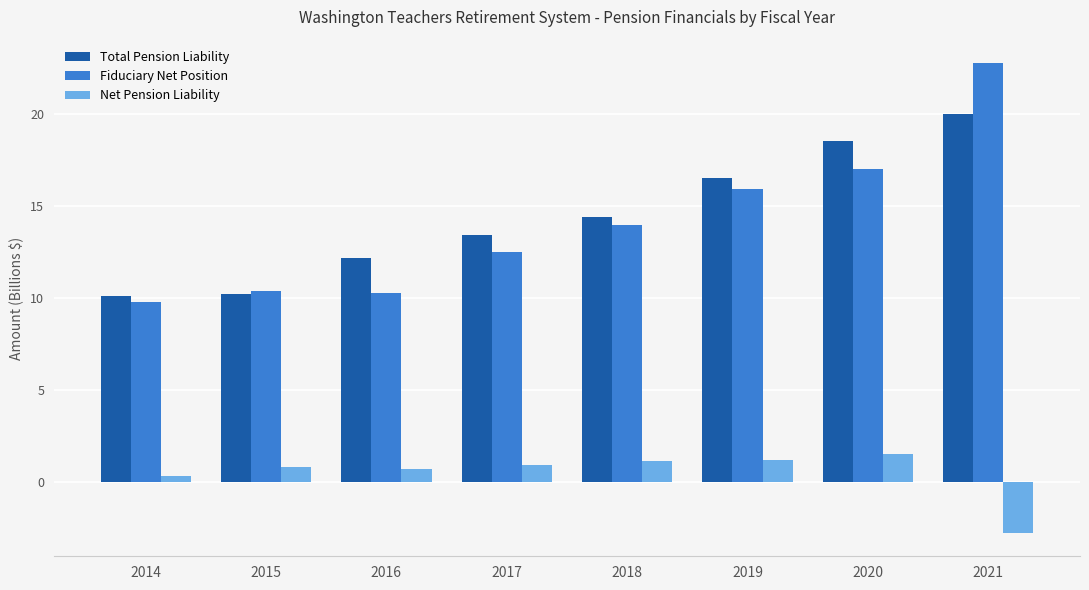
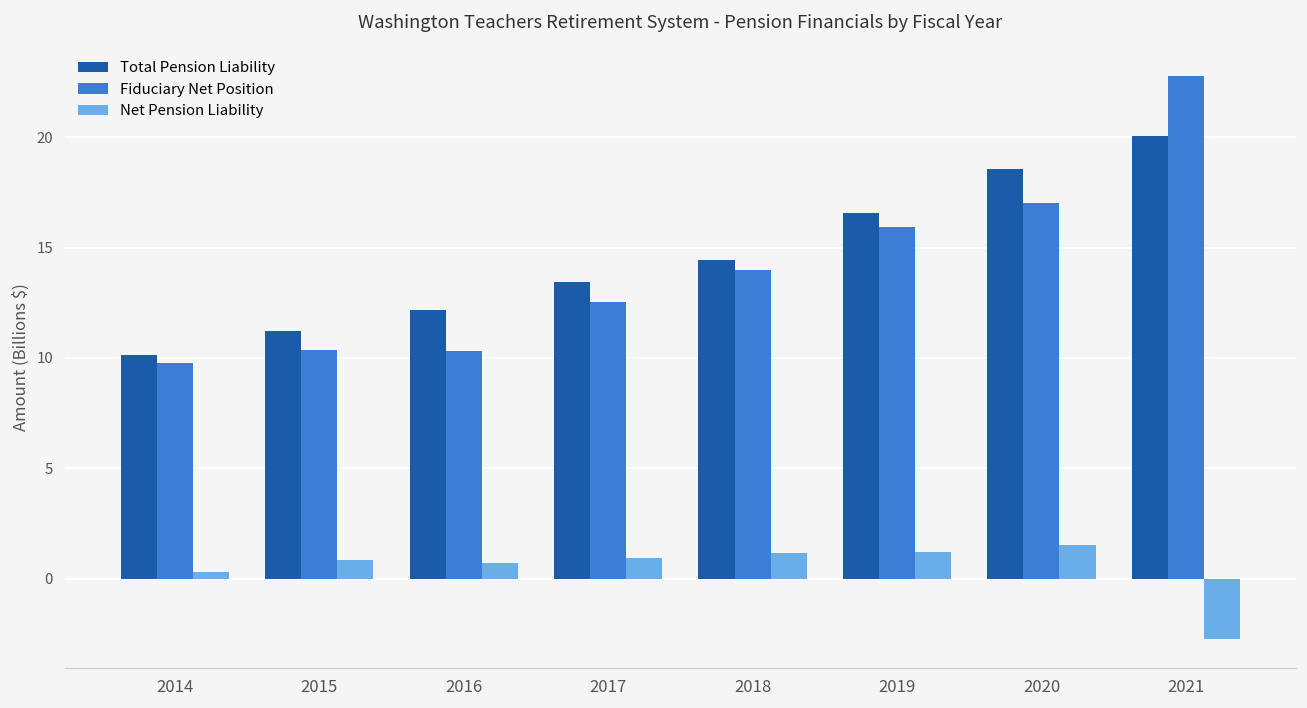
Total Pension Liability, 2015: 10.2 -> 11.2
